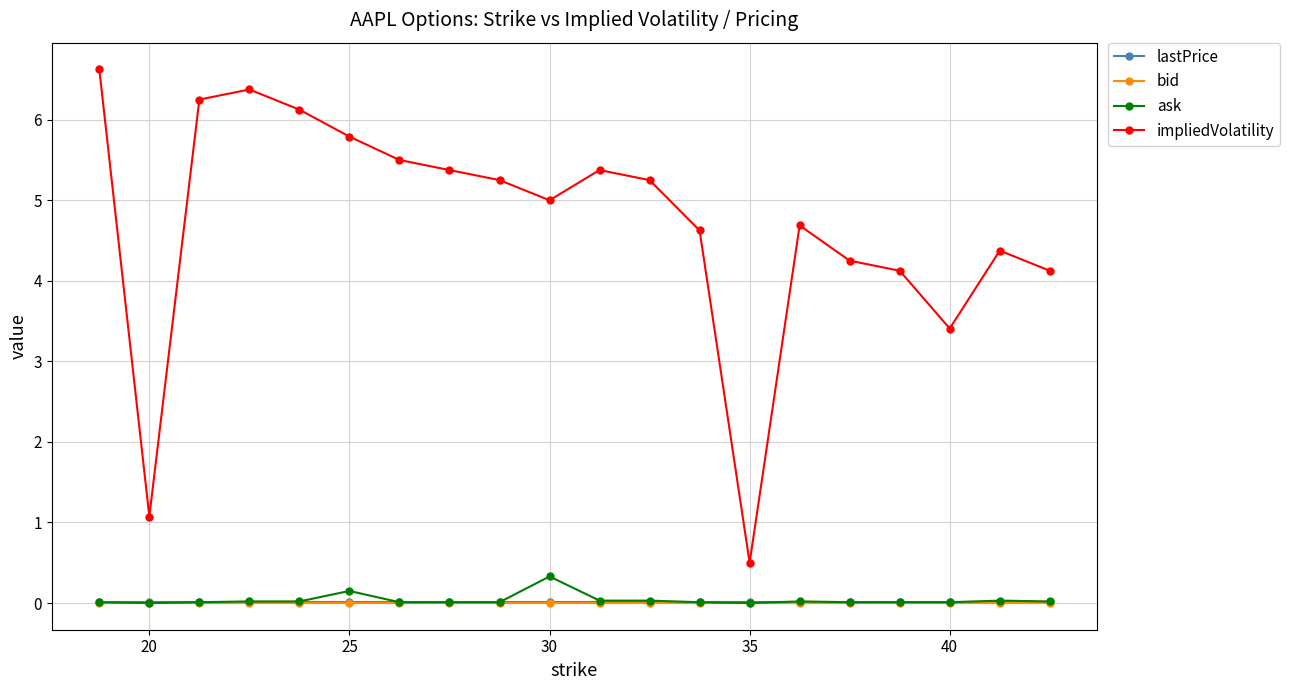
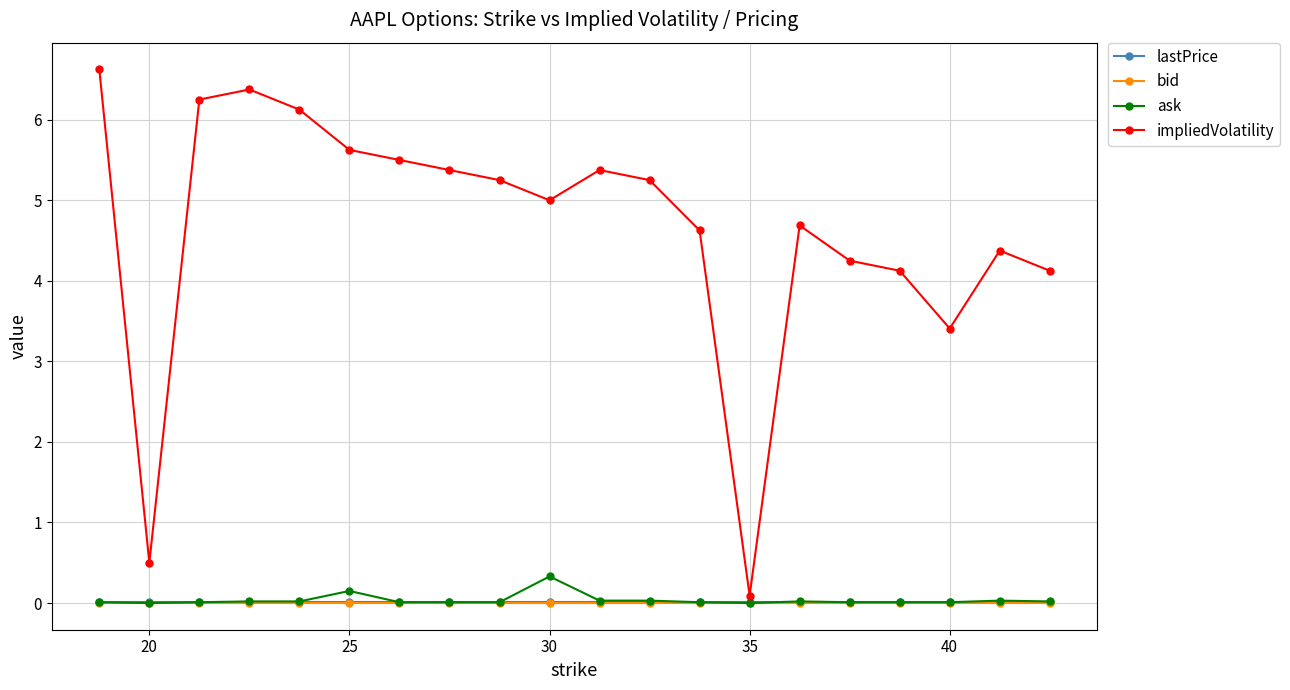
impliedVolatility, 20: 1.1 -> 0.5
impliedVolatility, 25: 5.8 -> 5.6
impliedVolatility, 35: 0.5 -> 0.1
